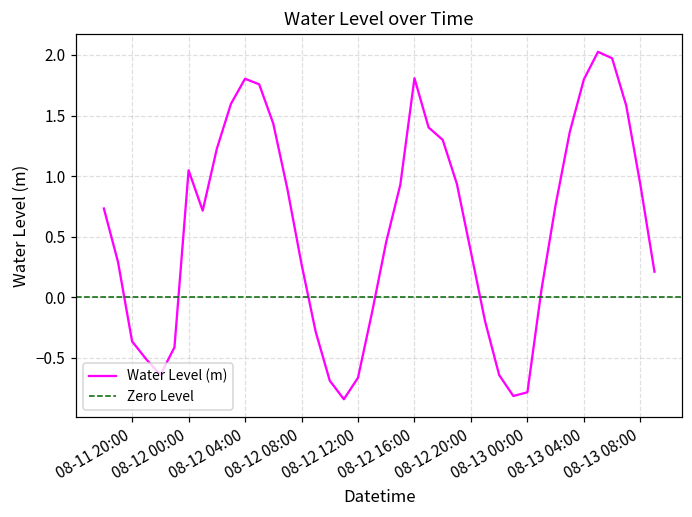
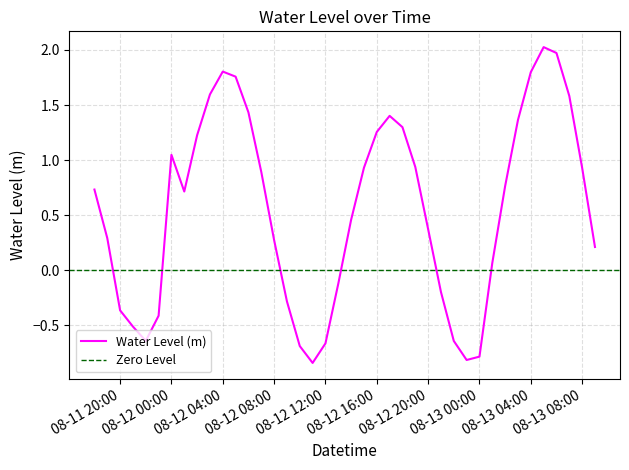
08-12 16:00: 1.81 -> 1.26
